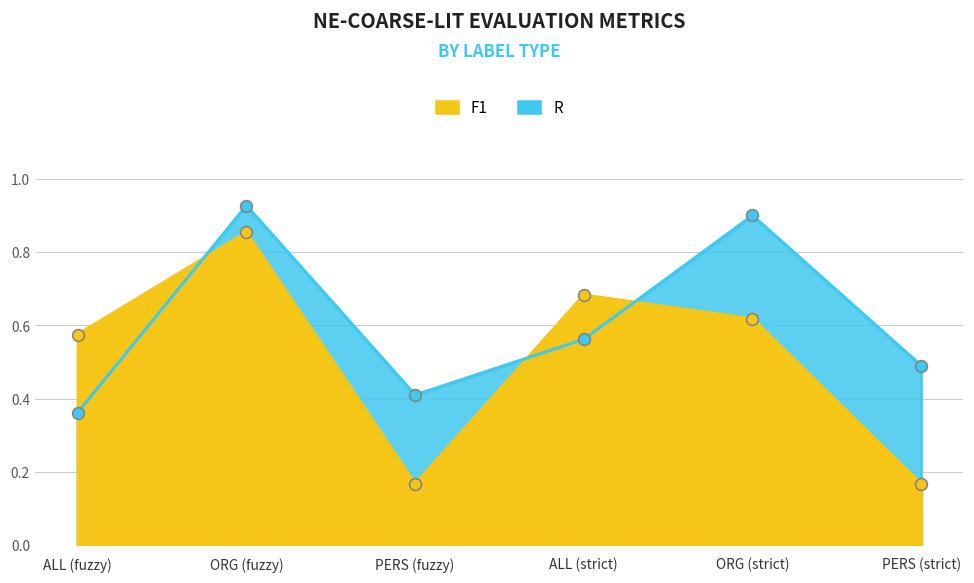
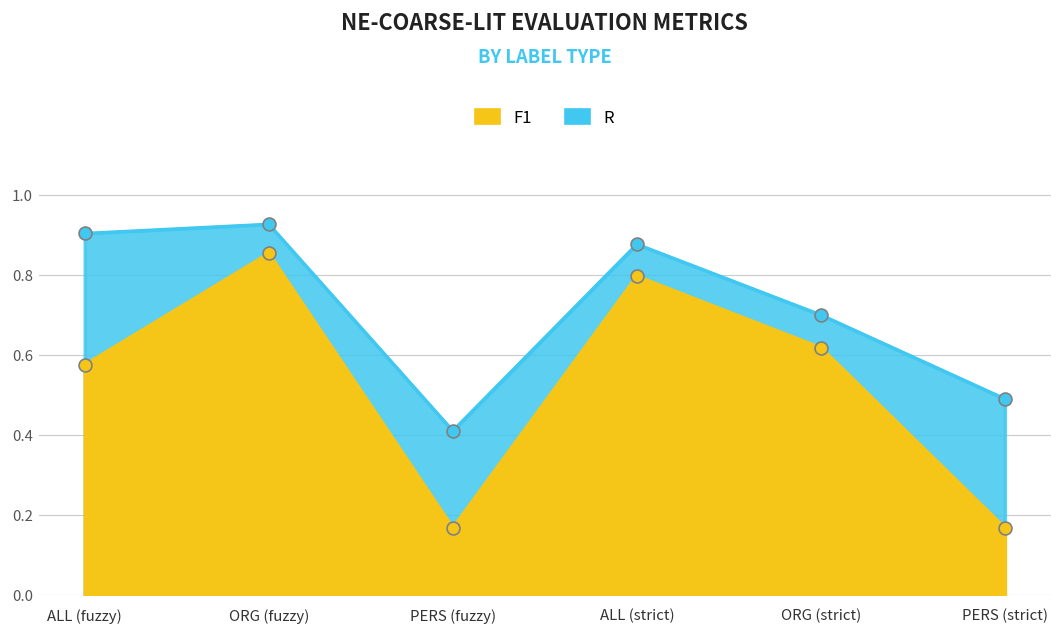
R, ALL (fuzzy): 0.36 -> 0.90
F1, ALL (strict): 0.68 -> 0.80
R, ALL (strict): 0.56 -> 0.88
R, ORG (strict): 0.9 -> 0.7
